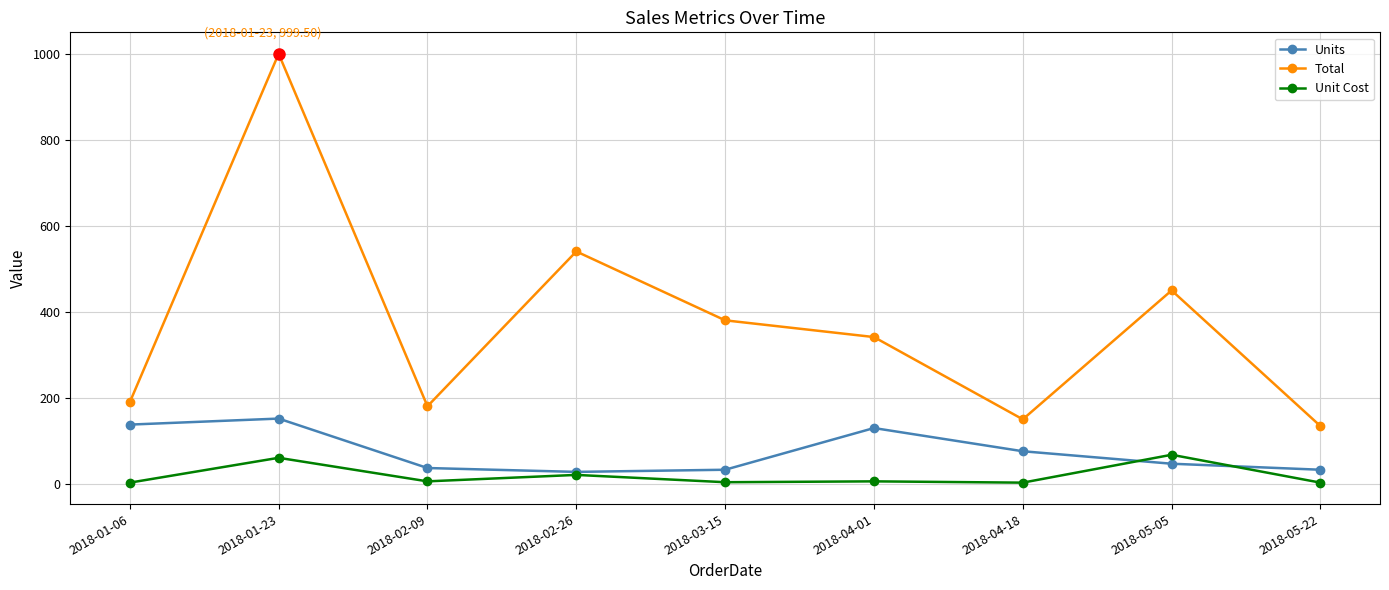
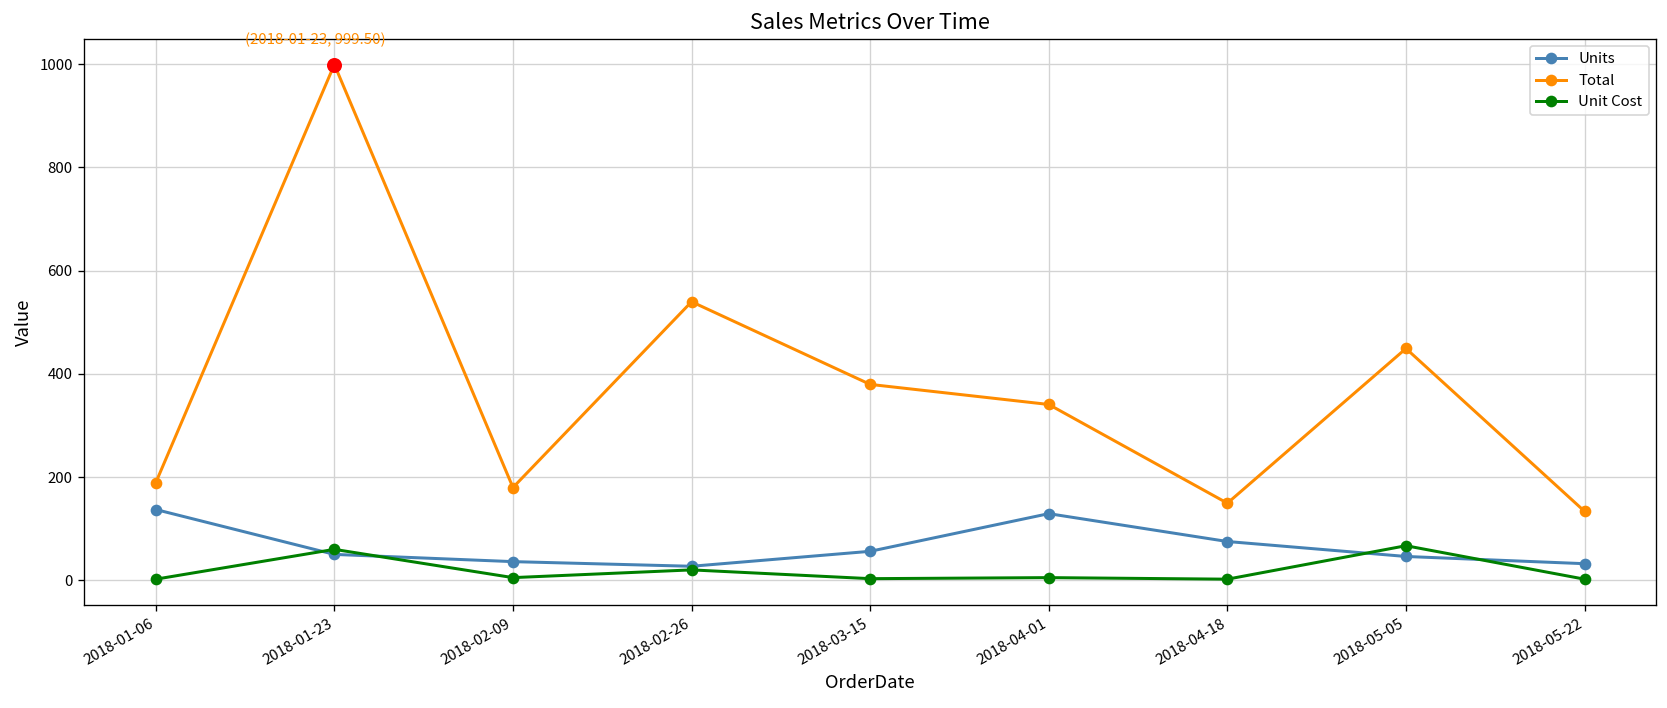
Units, 2018-01-23: 150 -> 50
Units, 2018-03-15: 30 -> 60
